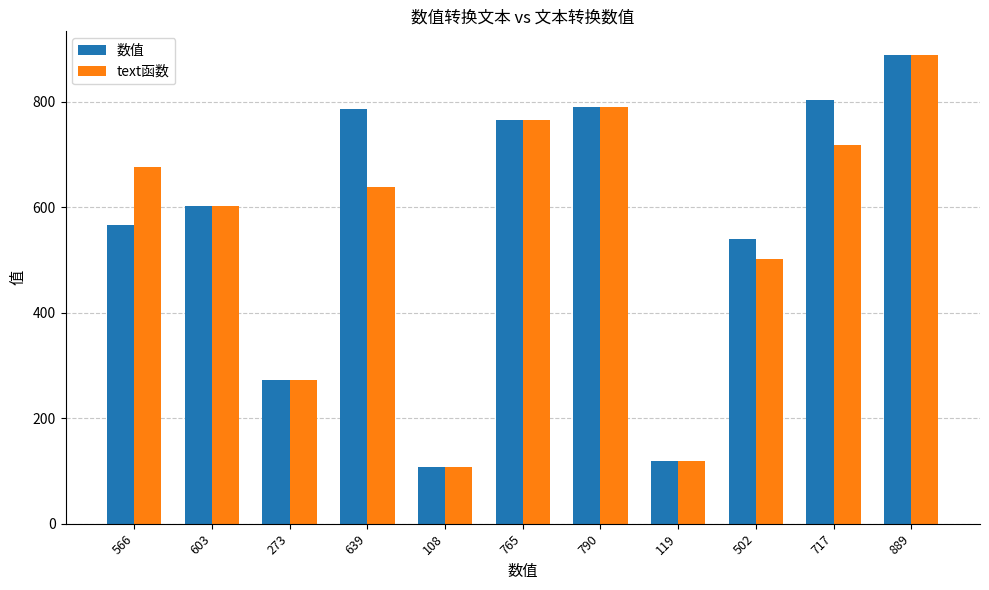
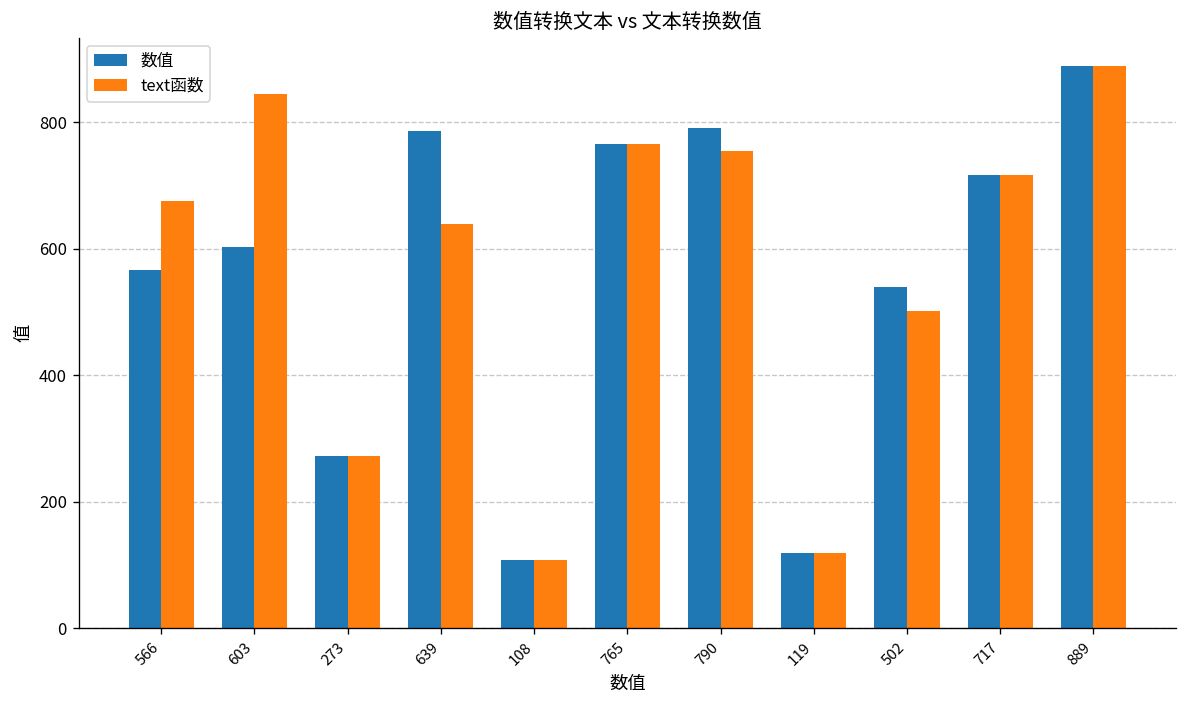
text函数, 603: 600 -> 850
text函数, 790: 790 -> 760
数值, 717: 800 -> 720
